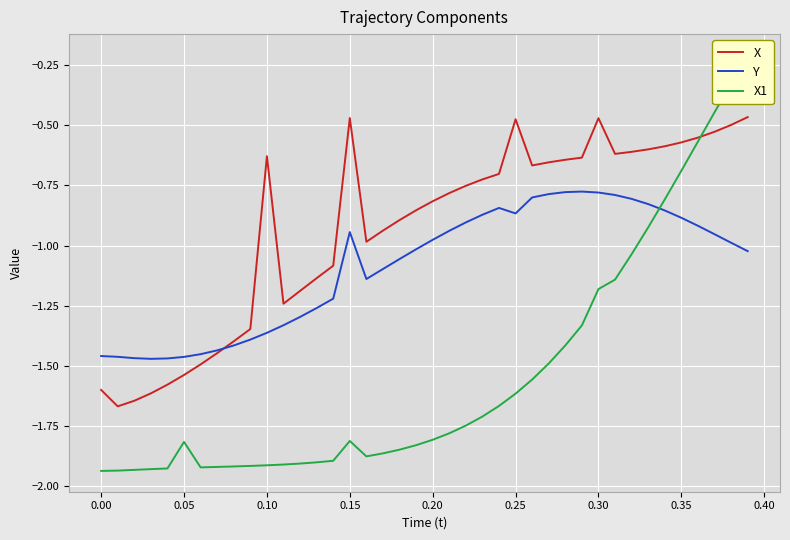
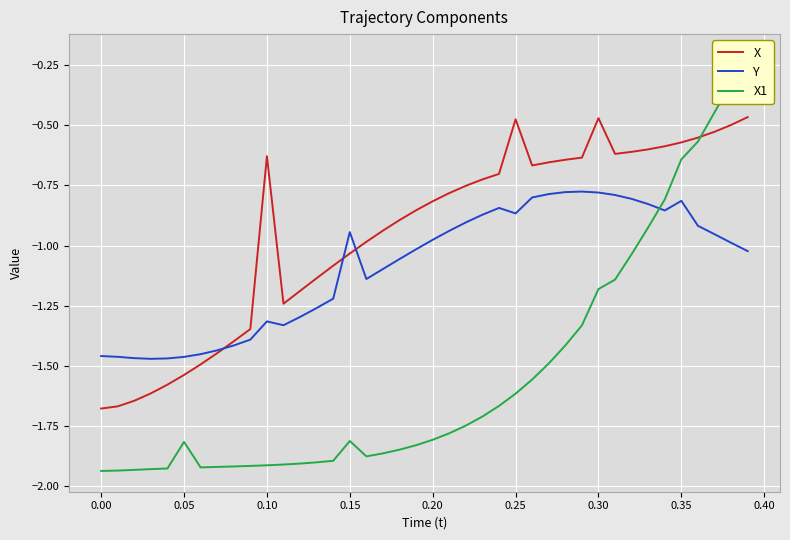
X, 0.00: -1.60 -> -1.68
Y, 0.10: -1.36 -> -1.32
X, 0.15: -0.47 -> -1.03
Y, 0.35: -0.88 -> -0.81
X1, 0.35: -0.69 -> -0.64
